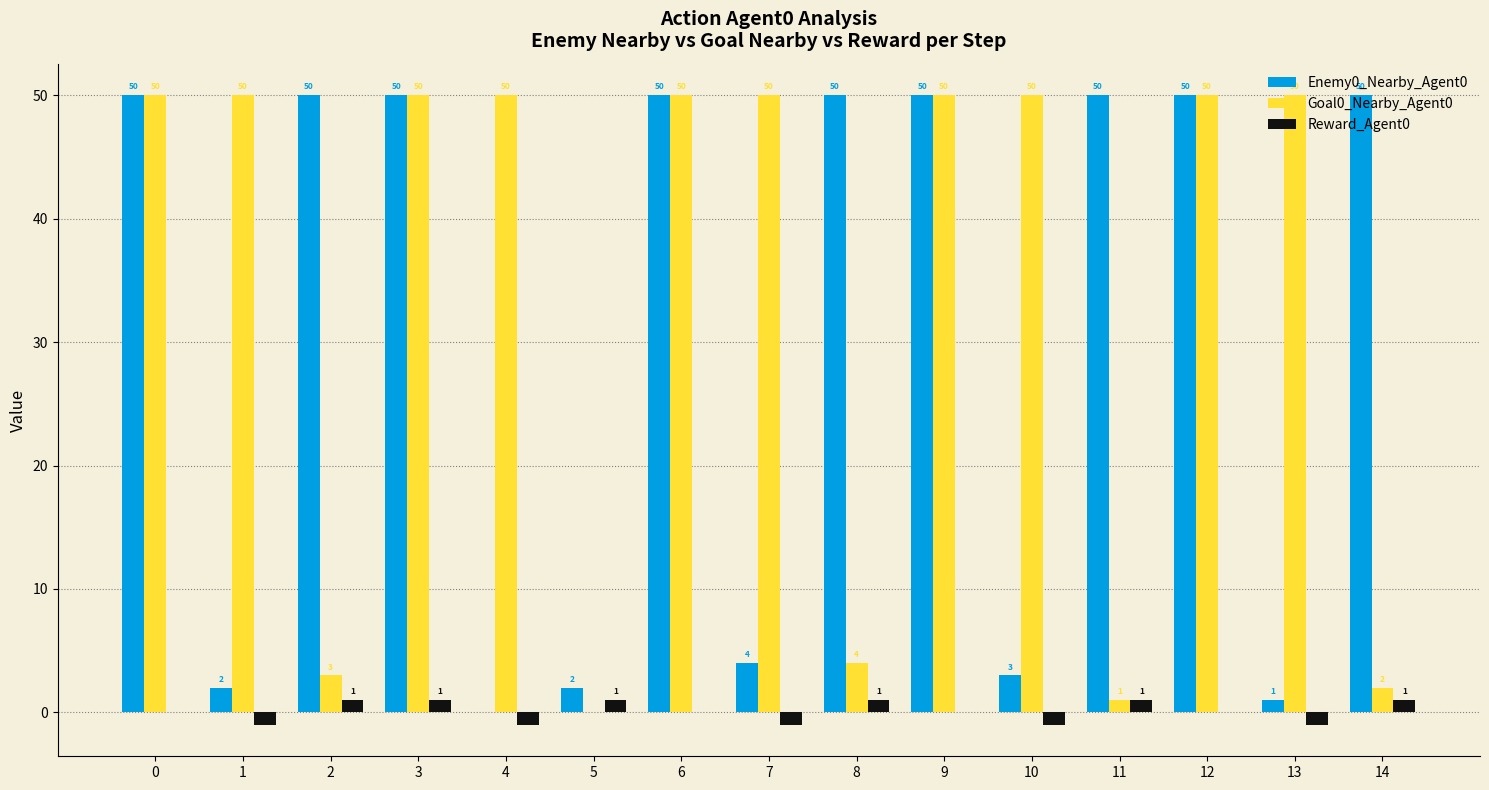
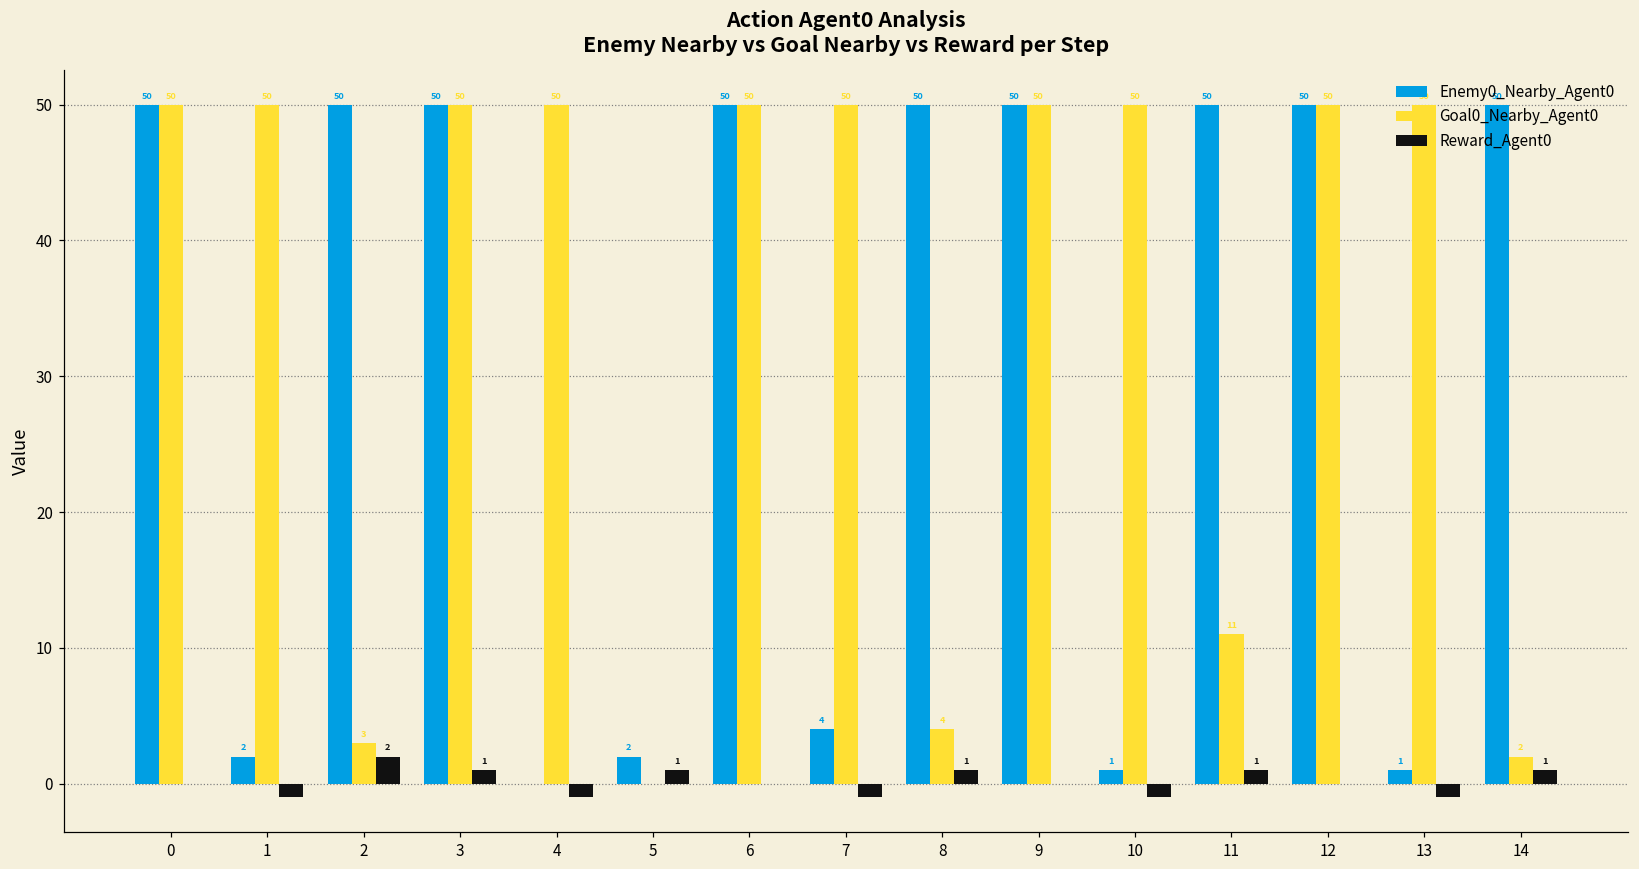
Reward_Agent0, 2: 1 -> 2
Enemy0_Nearby_Agent0, 10: 3 -> 1
Goal0_Nearby_Agent0, 11: 1 -> 11
